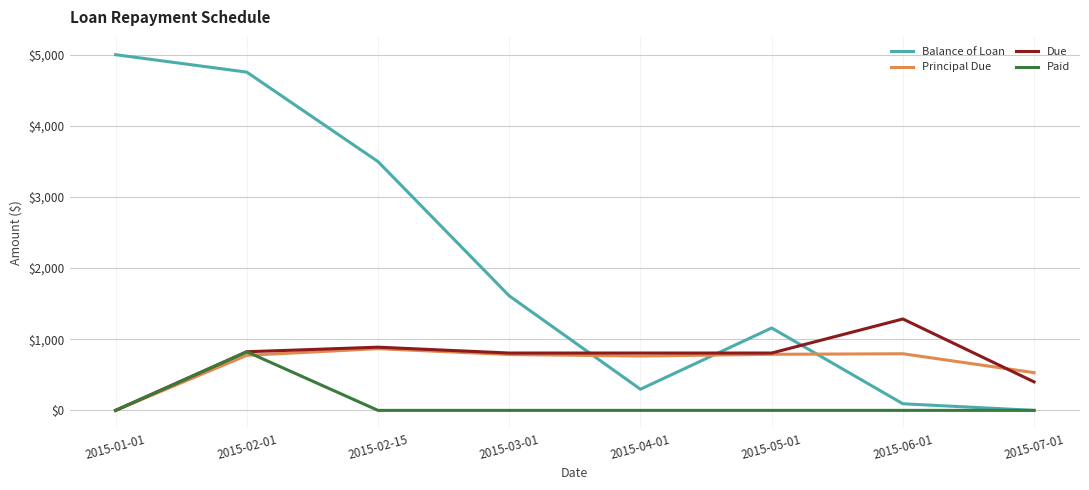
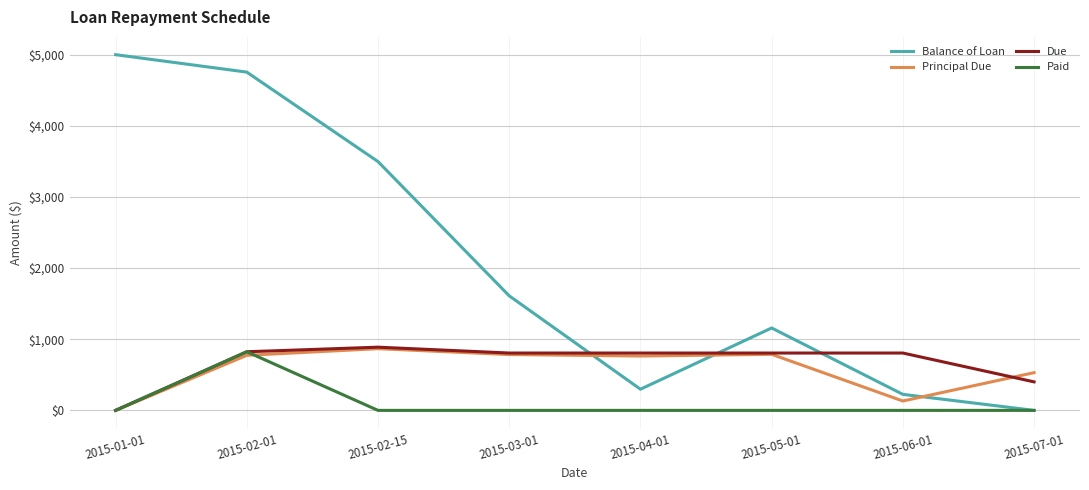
Balance of Loan, 2015-06-01: $100 -> $200
Principal Due, 2015-06-01: $800 -> $100
Due, 2015-06-01: $1,300 -> $800
